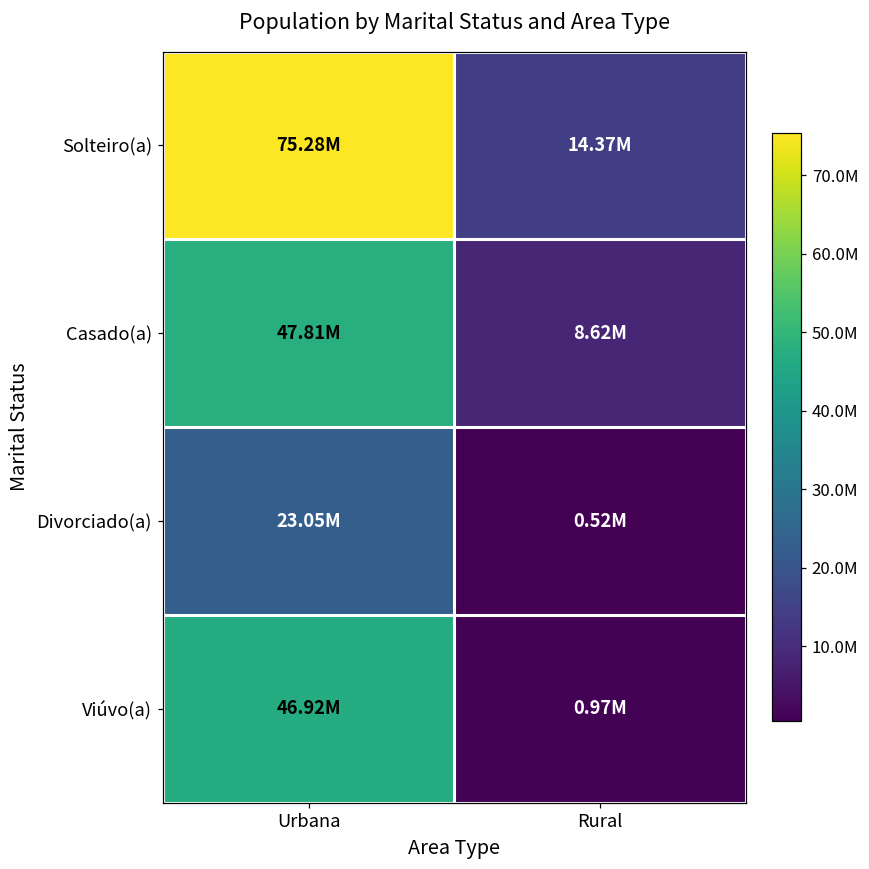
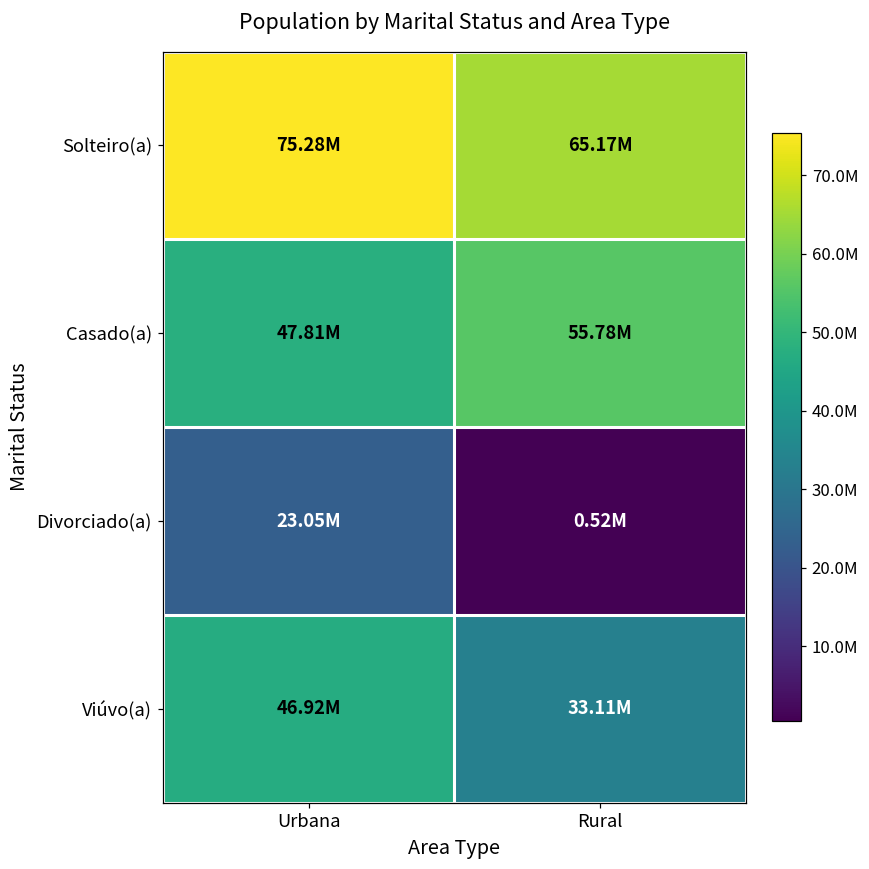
Solteiro(a), Rural: 14.37M -> 65.17M
Casado(a), Rural: 8.62M -> 55.78M
Viúvo(a), Rural: 0.97M -> 33.11M
